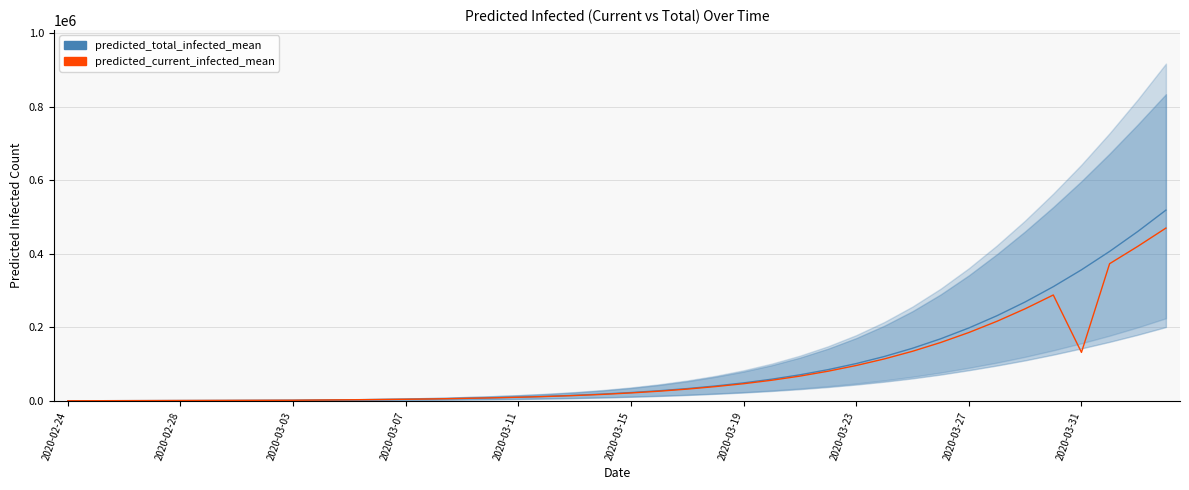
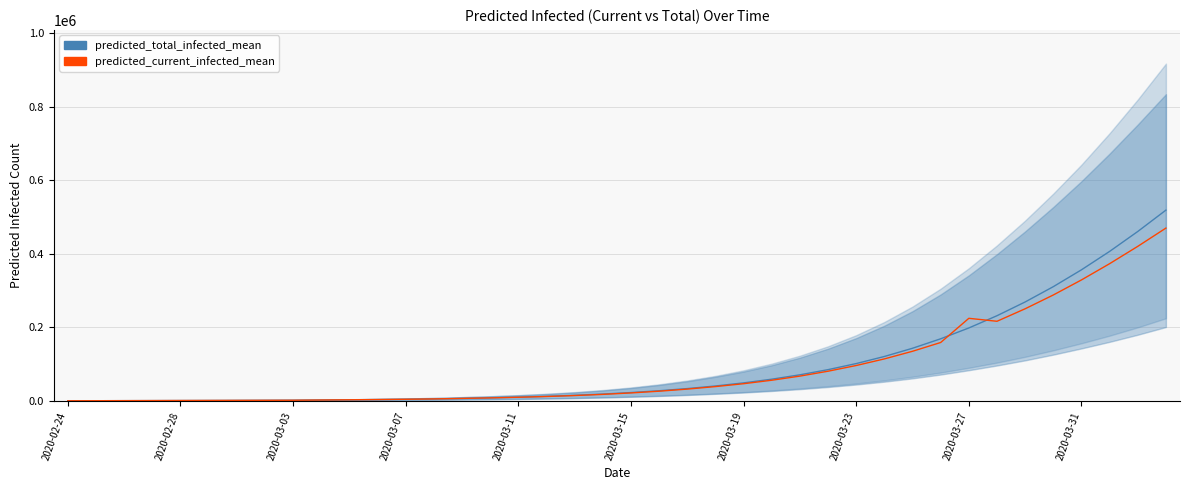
predicted_current_infected_mean, 2020-03-27: 190000 -> 220000
predicted_current_infected_mean, 2020-03-31: 130000 -> 330000
